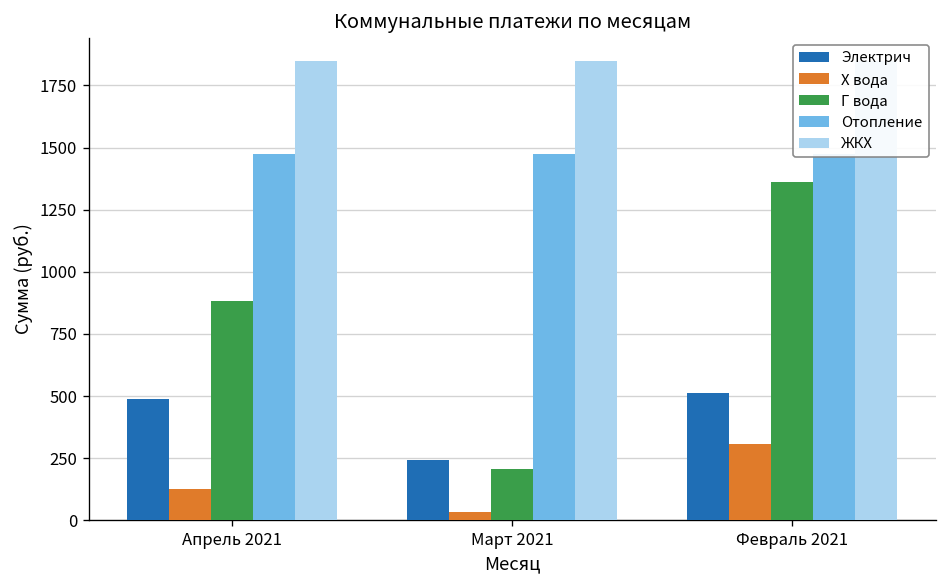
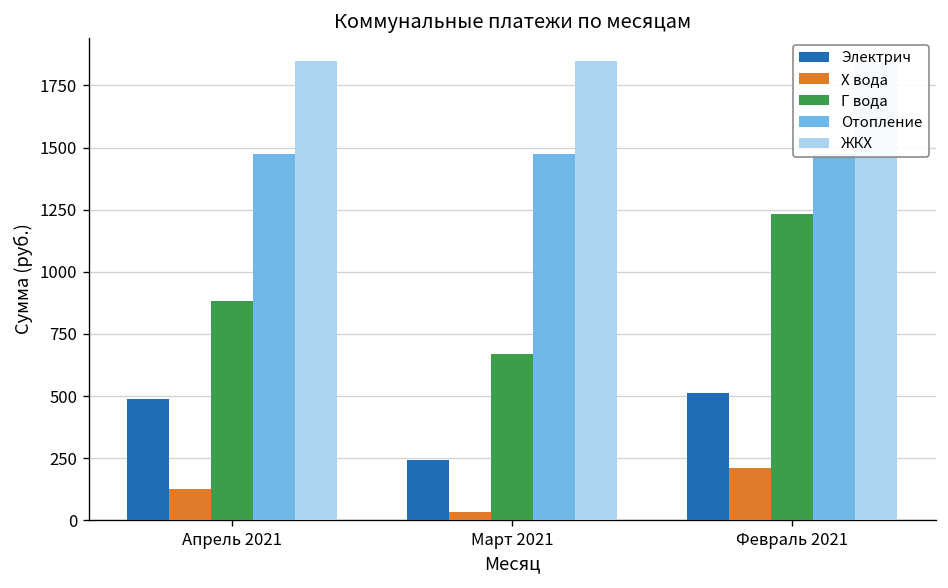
Г вода, Март 2021: 210 -> 670
Х вода, Февраль 2021: 310 -> 210
Г вода, Февраль 2021: 1360 -> 1230
